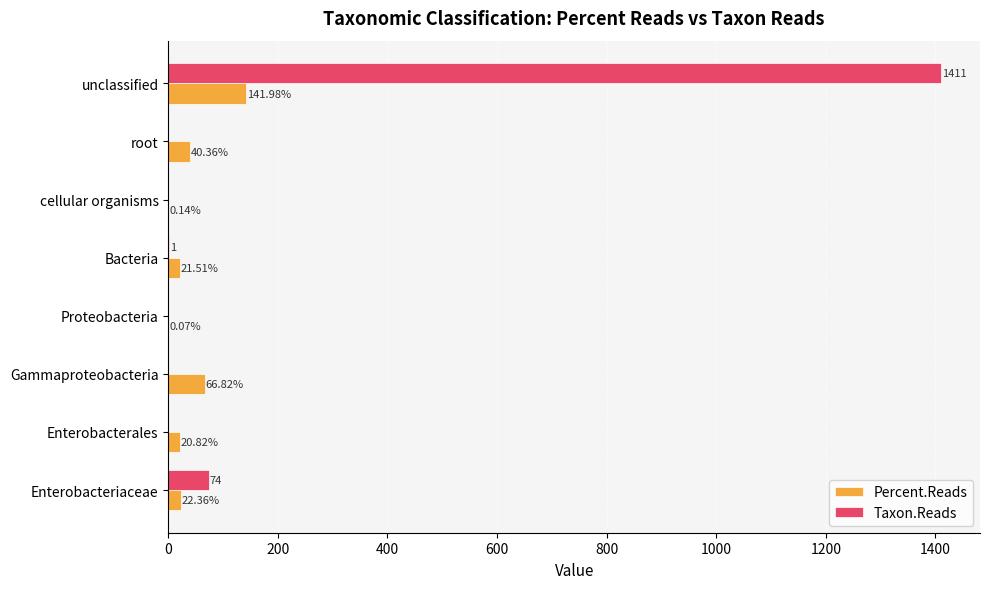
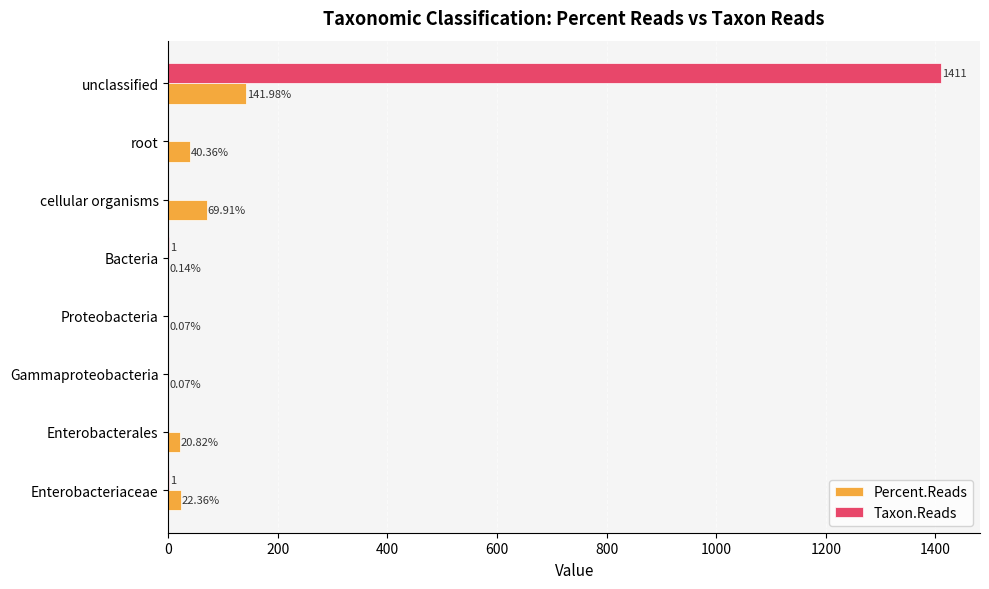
Percent.Reads, cellular organisms: 0.14% -> 69.91%
Percent.Reads, Bacteria: 21.51% -> 0.14%
Percent.Reads, Gammaproteobacteria: 66.82% -> 0.07%
Taxon.Reads, Enterobacteriaceae: 74 -> 1
